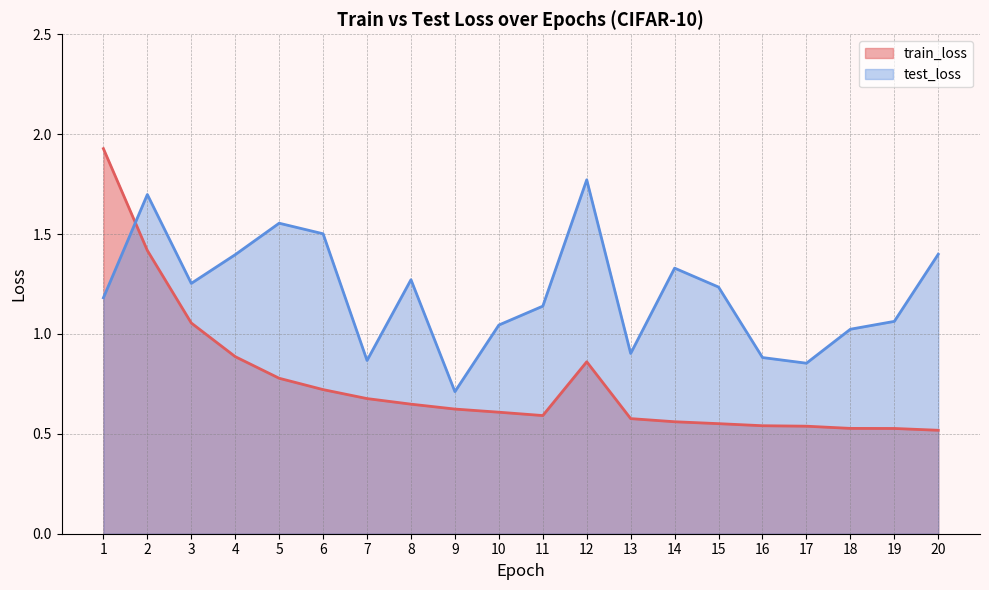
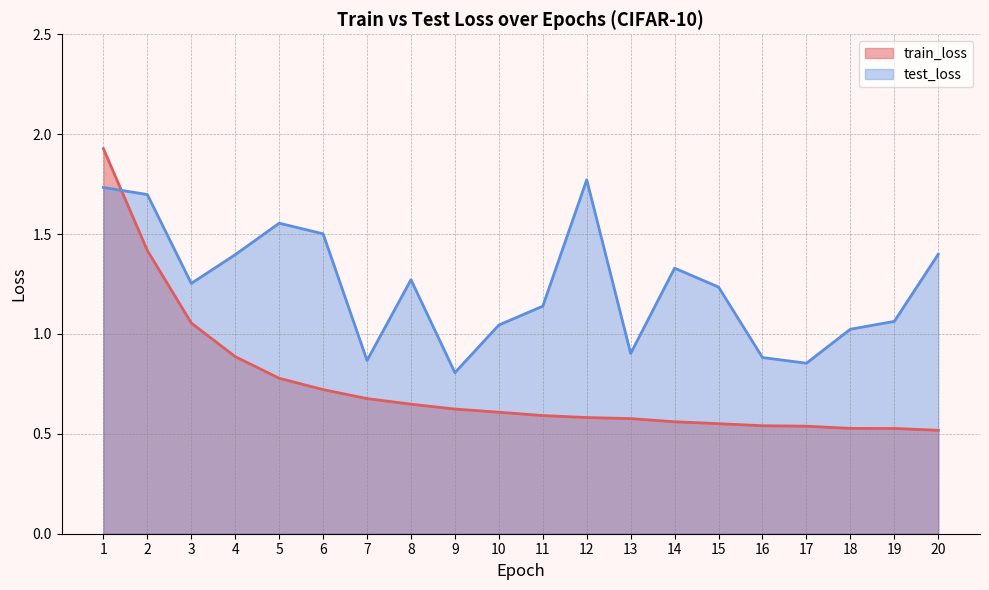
test_loss, 1: 1.18 -> 1.73
test_loss, 9: 0.71 -> 0.81
train_loss, 12: 0.86 -> 0.58
